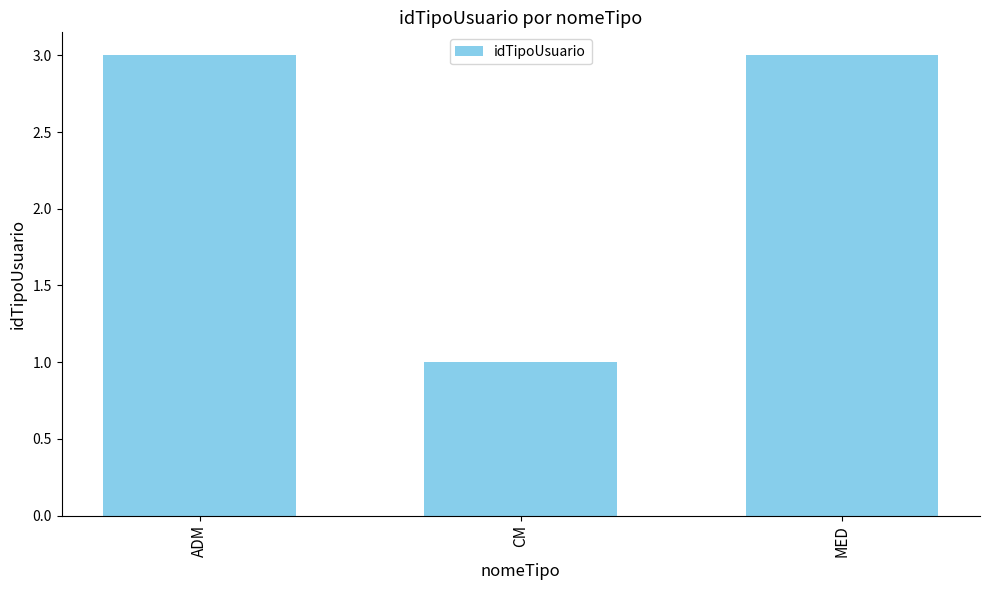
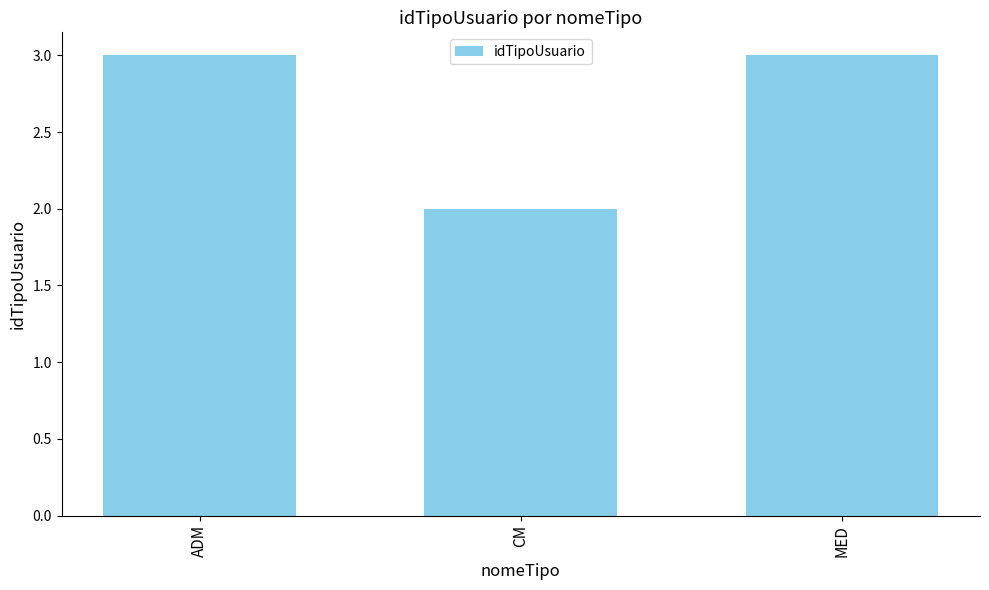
CM: 1 -> 2
